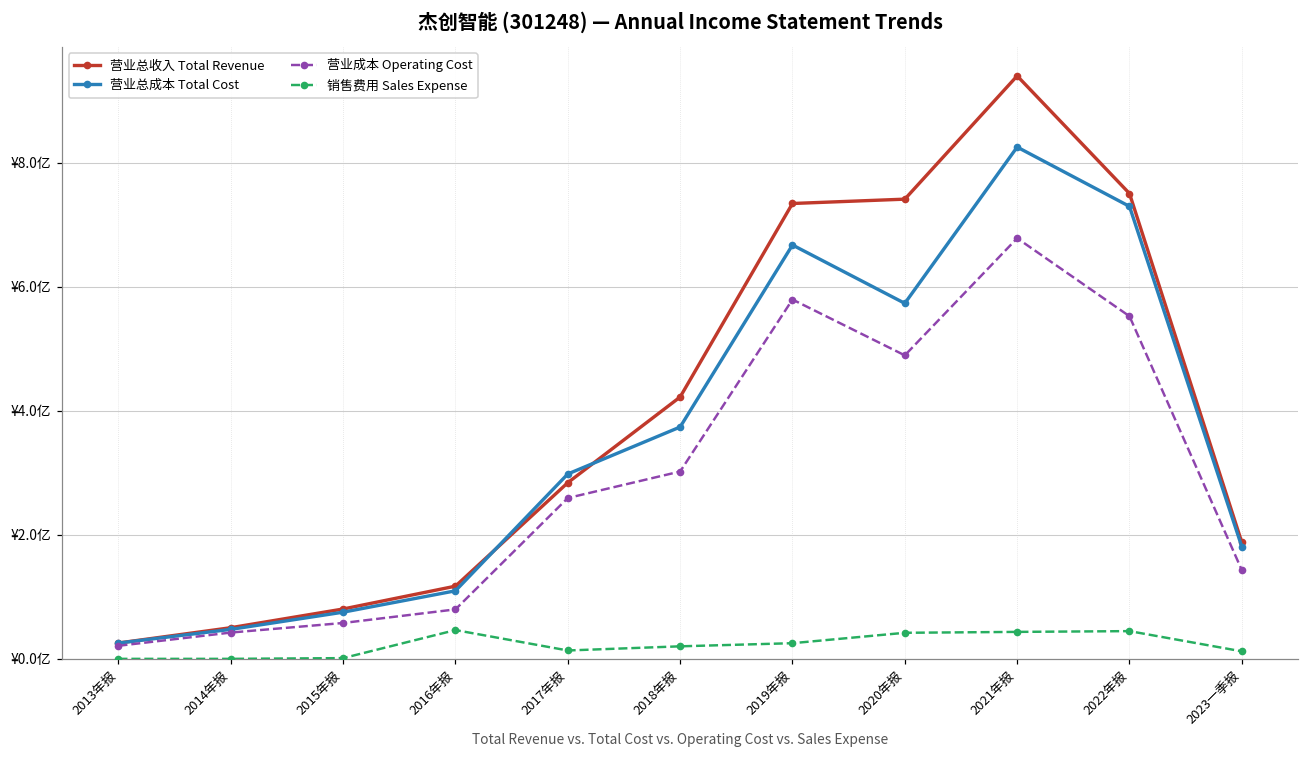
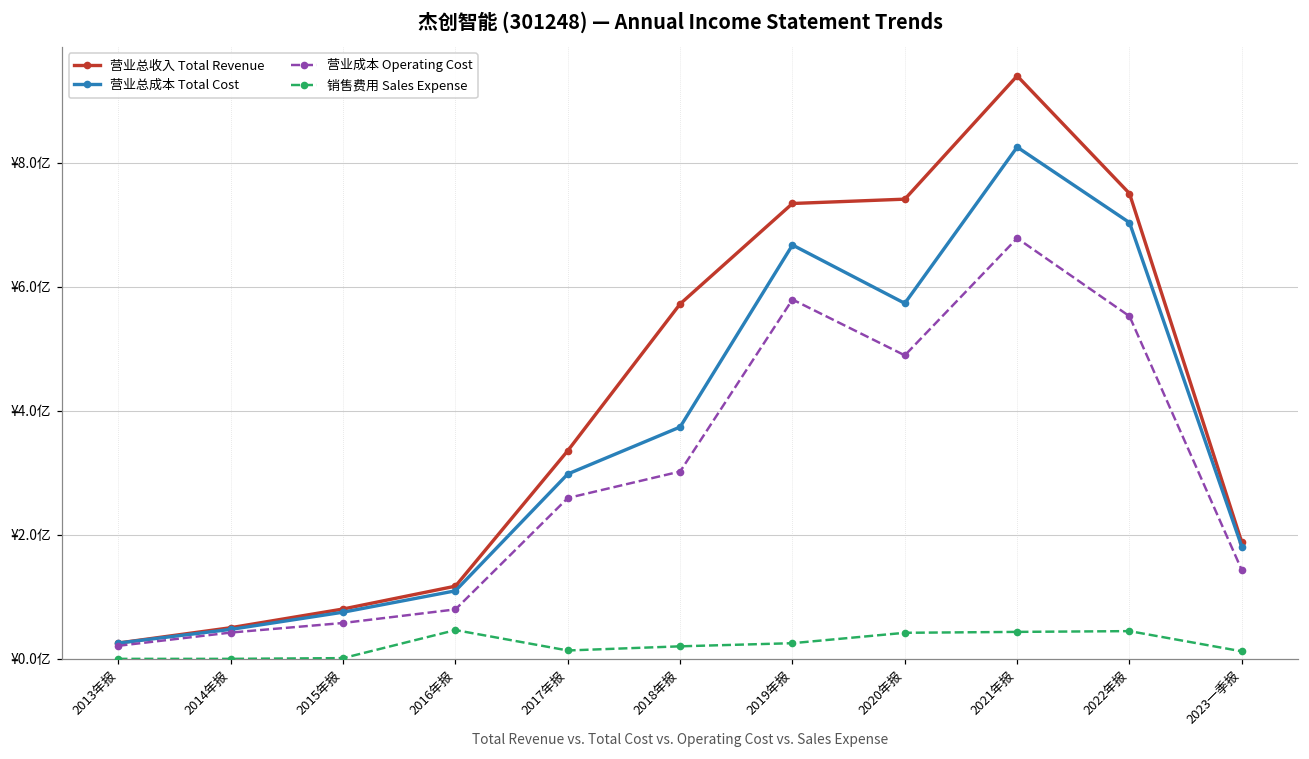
营业总收入 Total Revenue, 2017年报: ¥2.8亿 -> ¥3.4亿
营业总收入 Total Revenue, 2018年报: ¥4.2亿 -> ¥5.7亿
营业总成本 Total Cost, 2022年报: ¥7.3亿 -> ¥7.0亿
